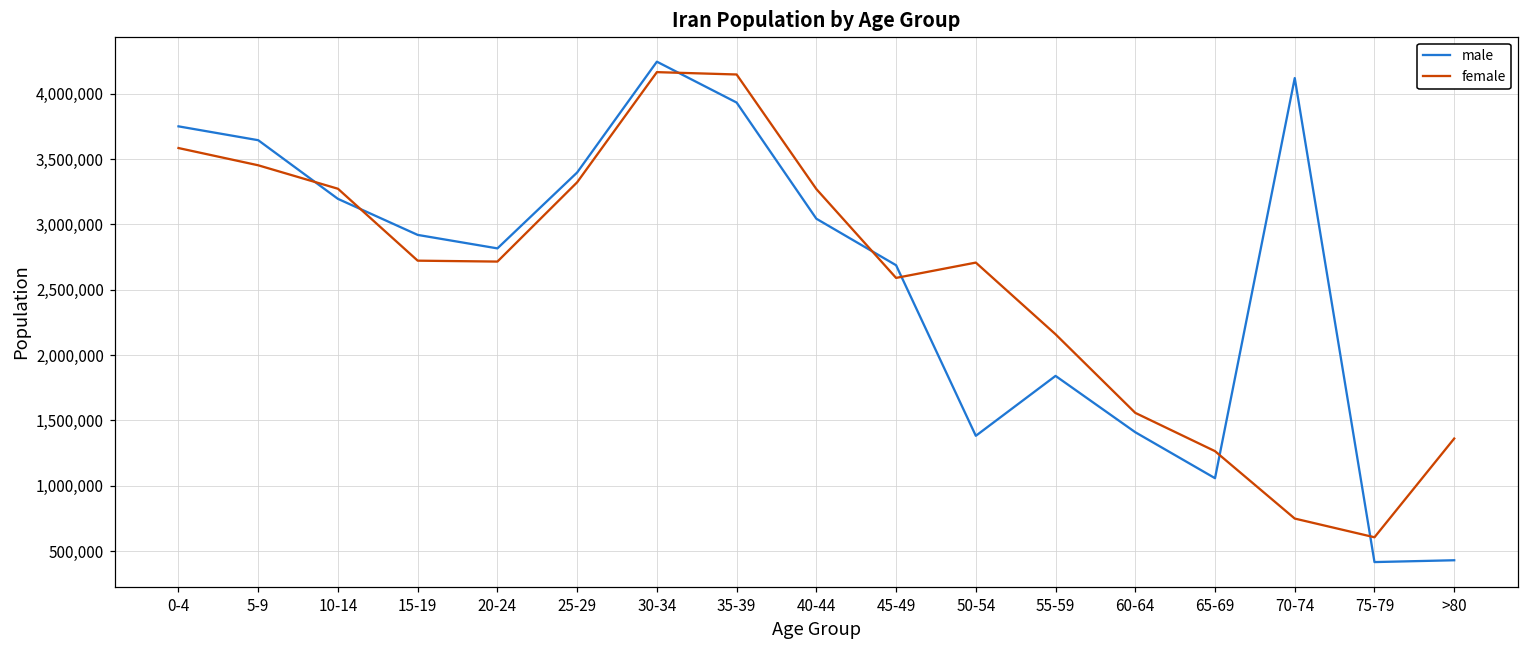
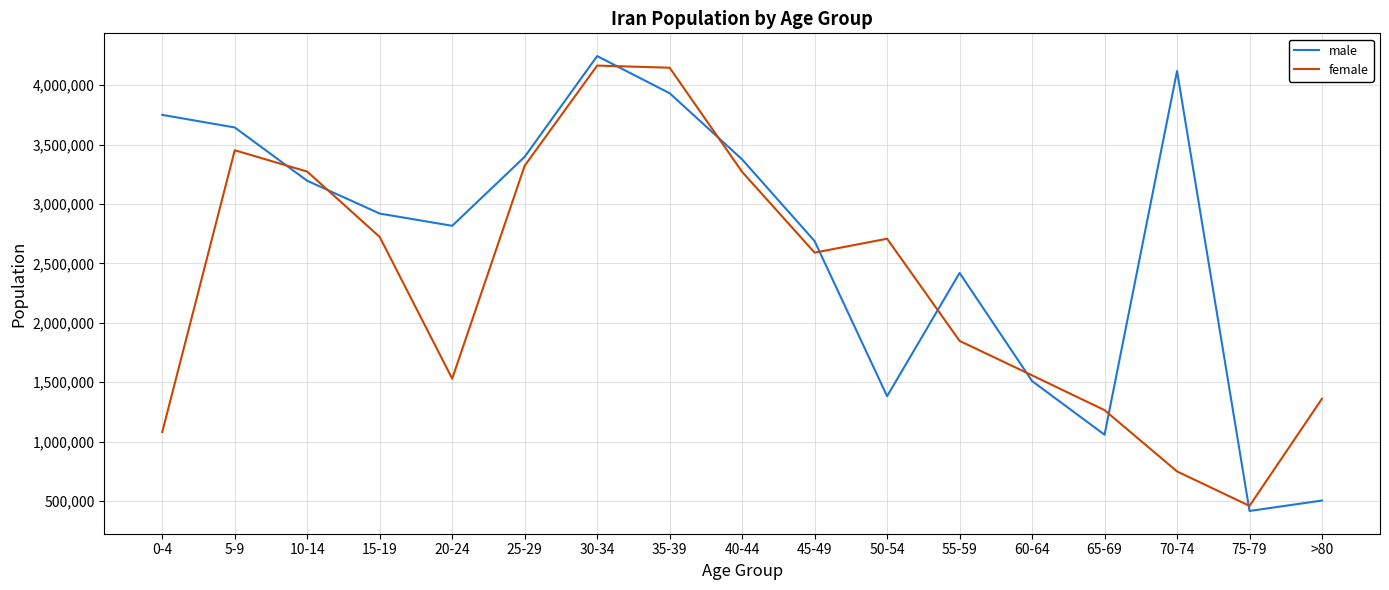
female, 0-4: 3,590,000 -> 1,080,000
female, 20-24: 2,720,000 -> 1,530,000
male, 40-44: 3,040,000 -> 3,380,000
male, 55-59: 1,840,000 -> 2,420,000
female, 55-59: 2,160,000 -> 1,850,000
male, 60-64: 1,410,000 -> 1,510,000
female, 75-79: 610,000 -> 460,000
male, >80: 430,000 -> 500,000
